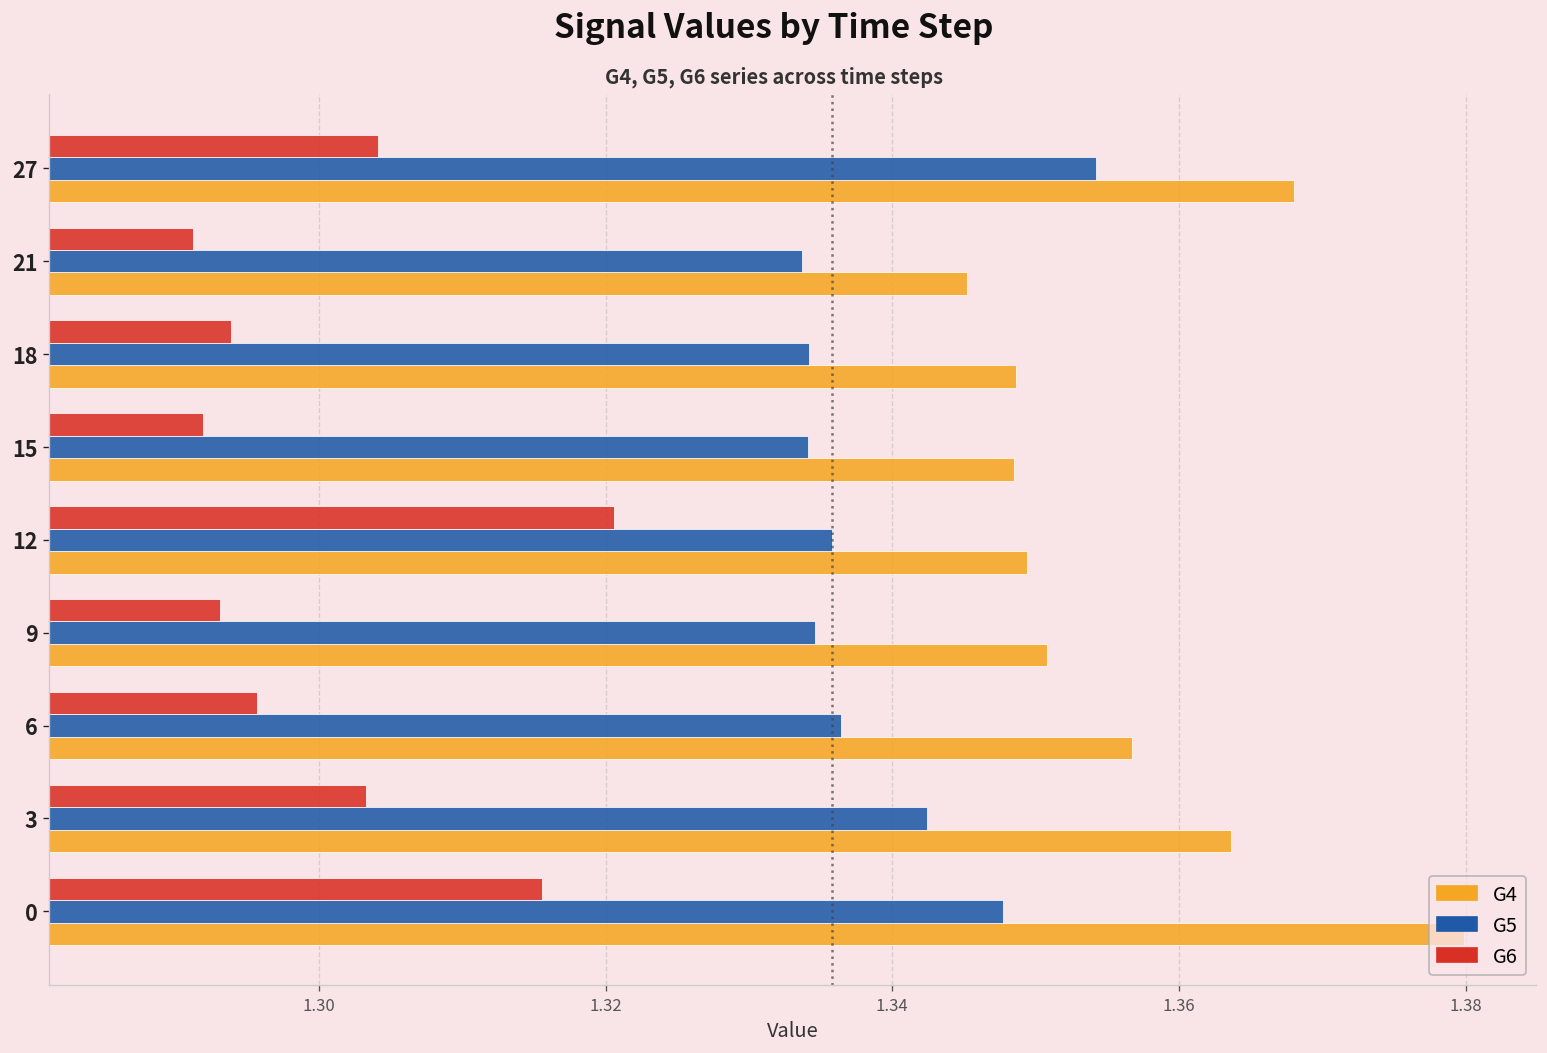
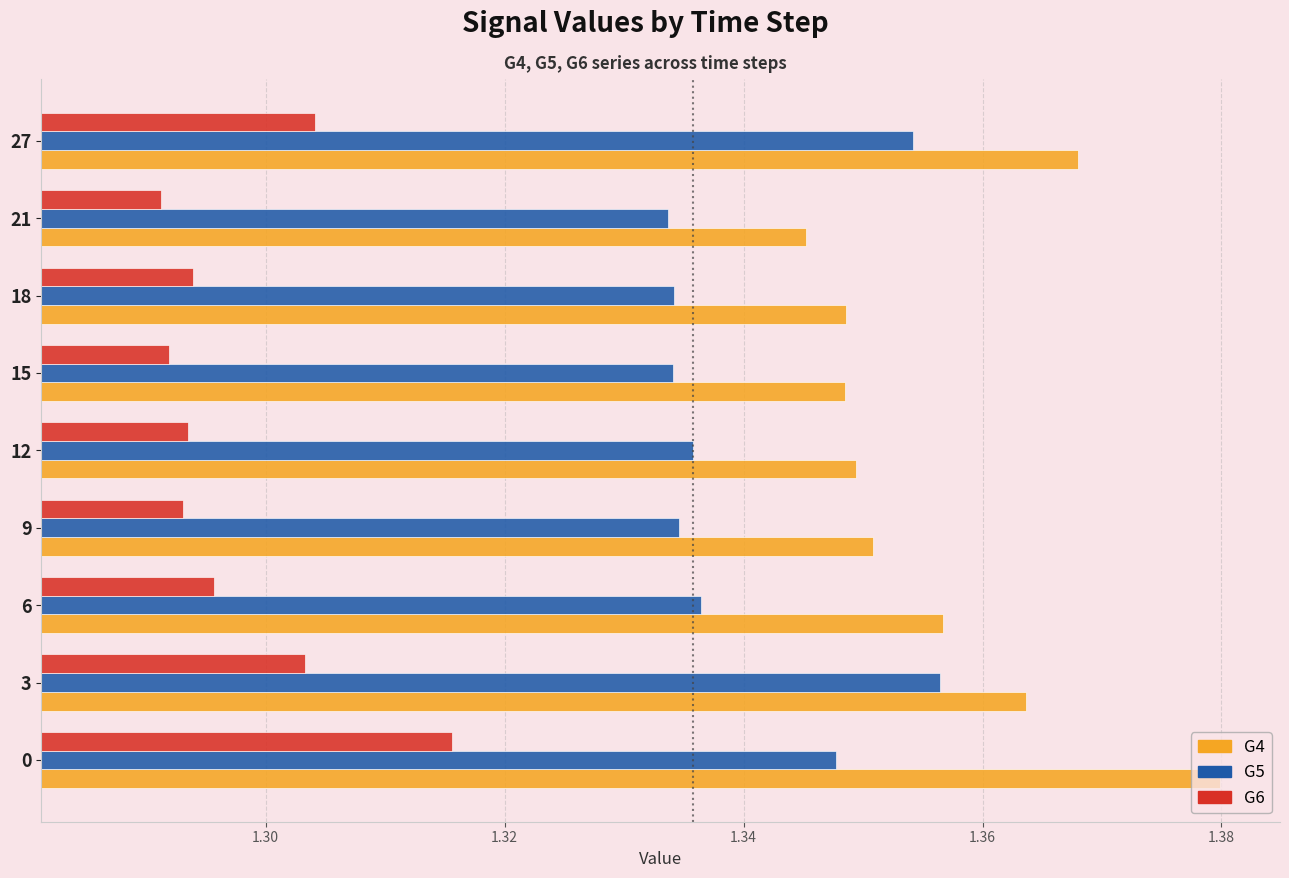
G6, 12: 1.3206 -> 1.2935
G5, 3: 1.3424 -> 1.3564
